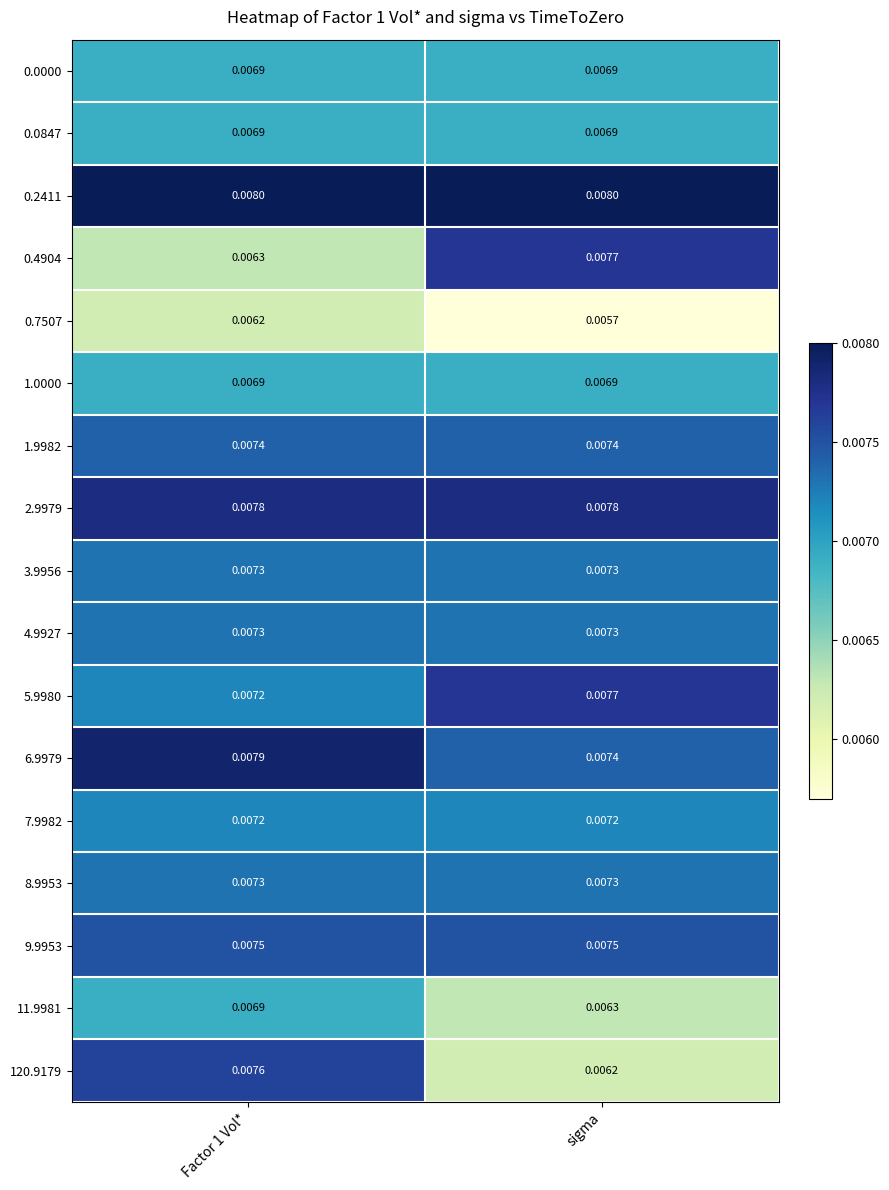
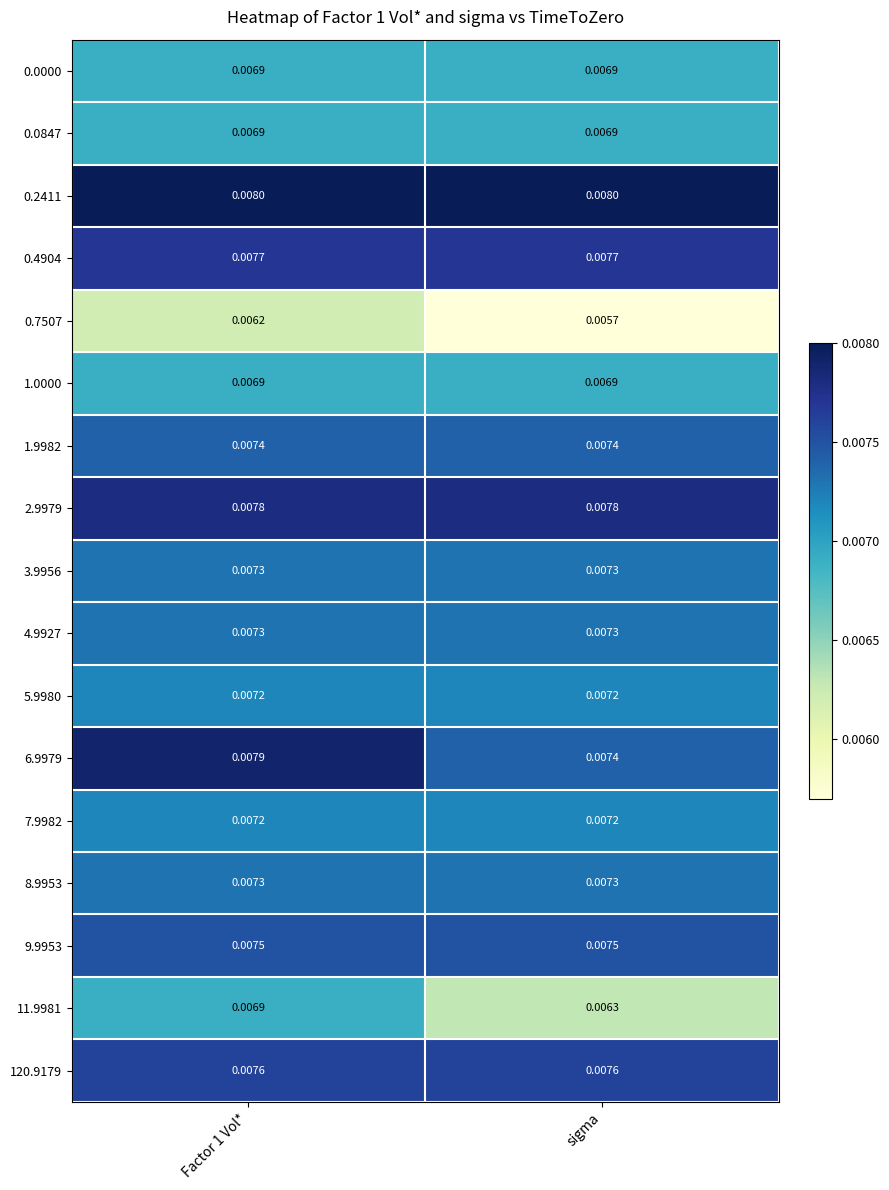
0.4904, Factor 1 Vol*: 0.0063 -> 0.0077
5.9980, sigma: 0.0077 -> 0.0072
120.9179, sigma: 0.0062 -> 0.0076
